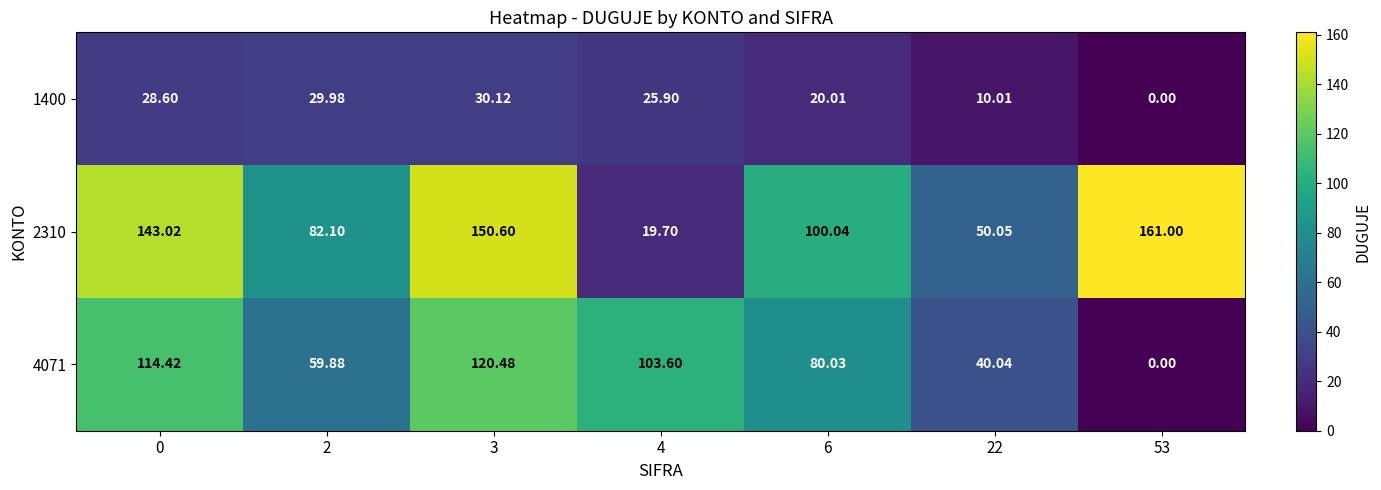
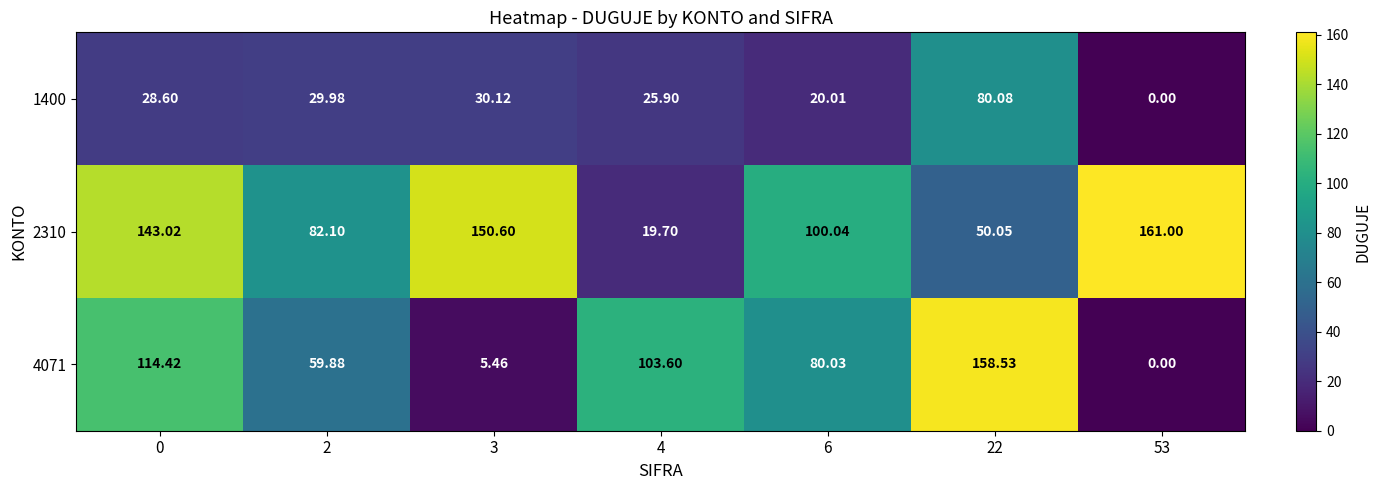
1400, 22: 10.01 -> 80.08
4071, 3: 120.48 -> 5.46
4071, 22: 40.04 -> 158.53
